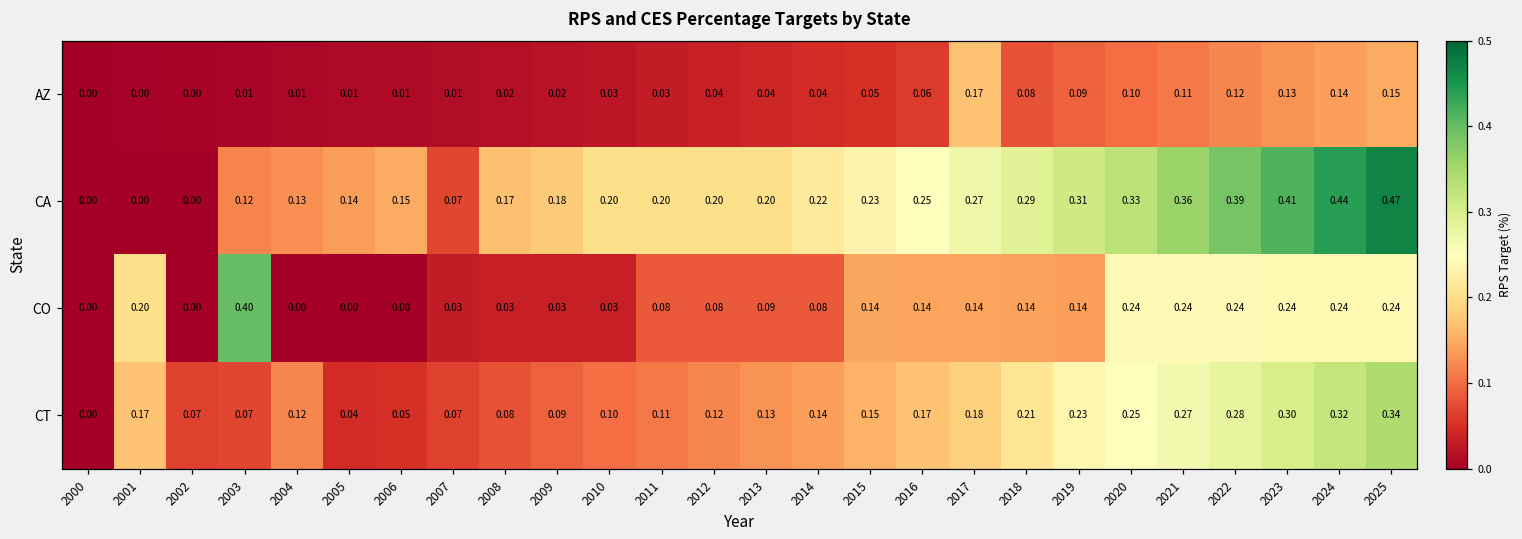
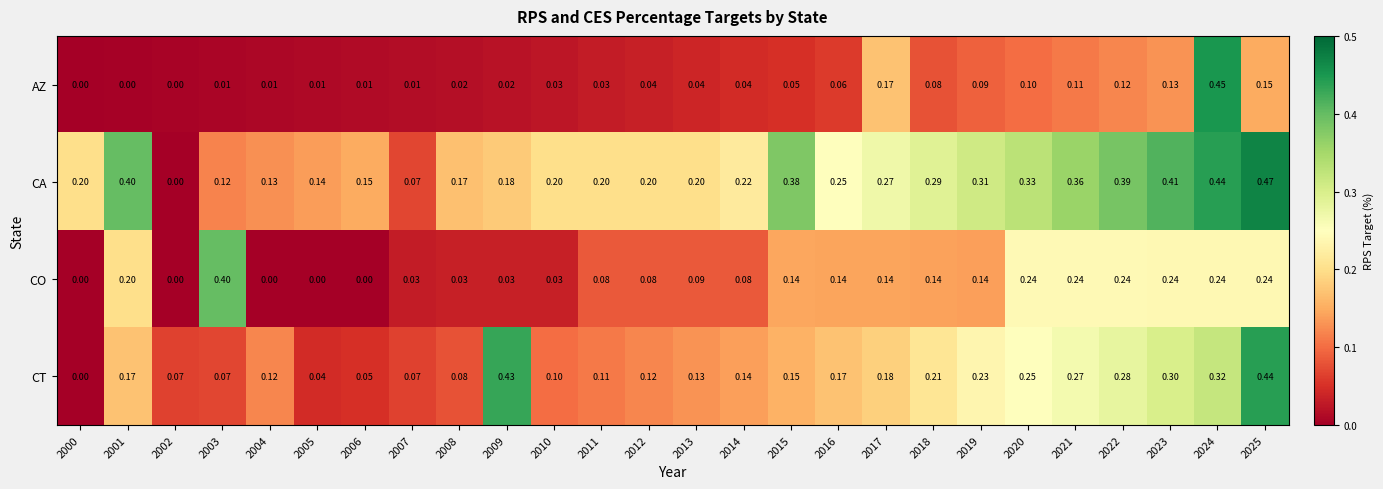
AZ, 2024: 0.14 -> 0.45
CA, 2000: 0.00 -> 0.20
CA, 2001: 0.00 -> 0.40
CA, 2015: 0.23 -> 0.38
CT, 2009: 0.09 -> 0.43
CT, 2025: 0.34 -> 0.44
